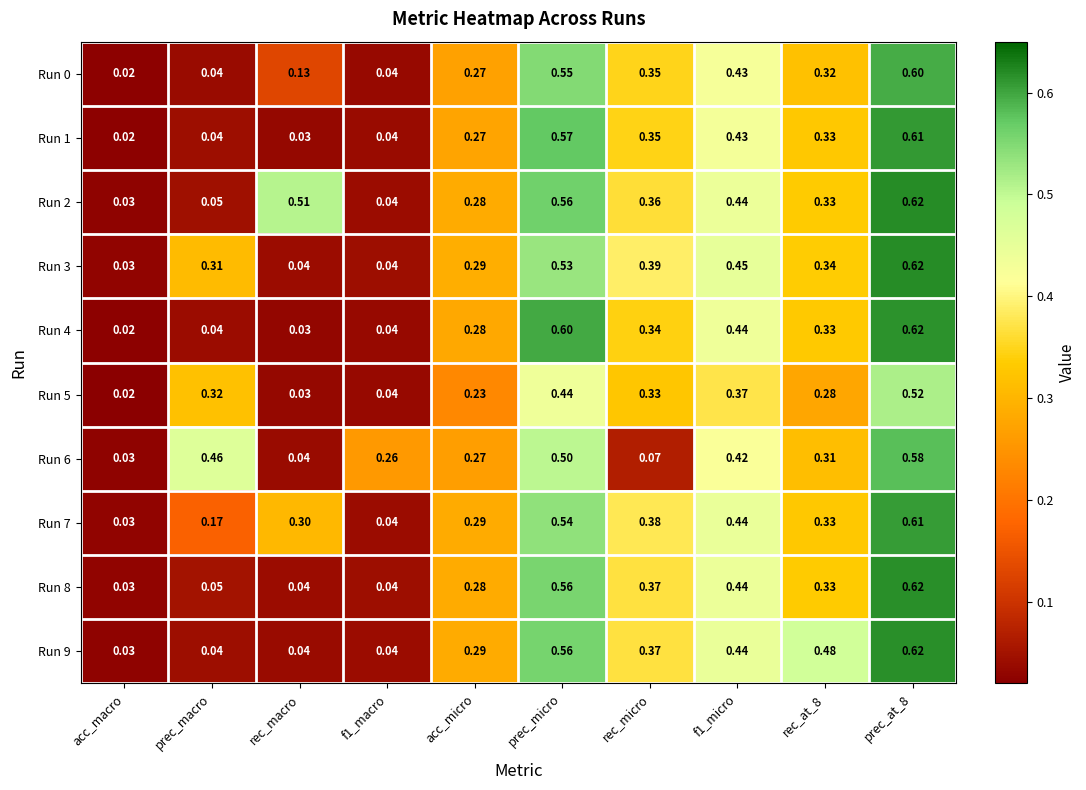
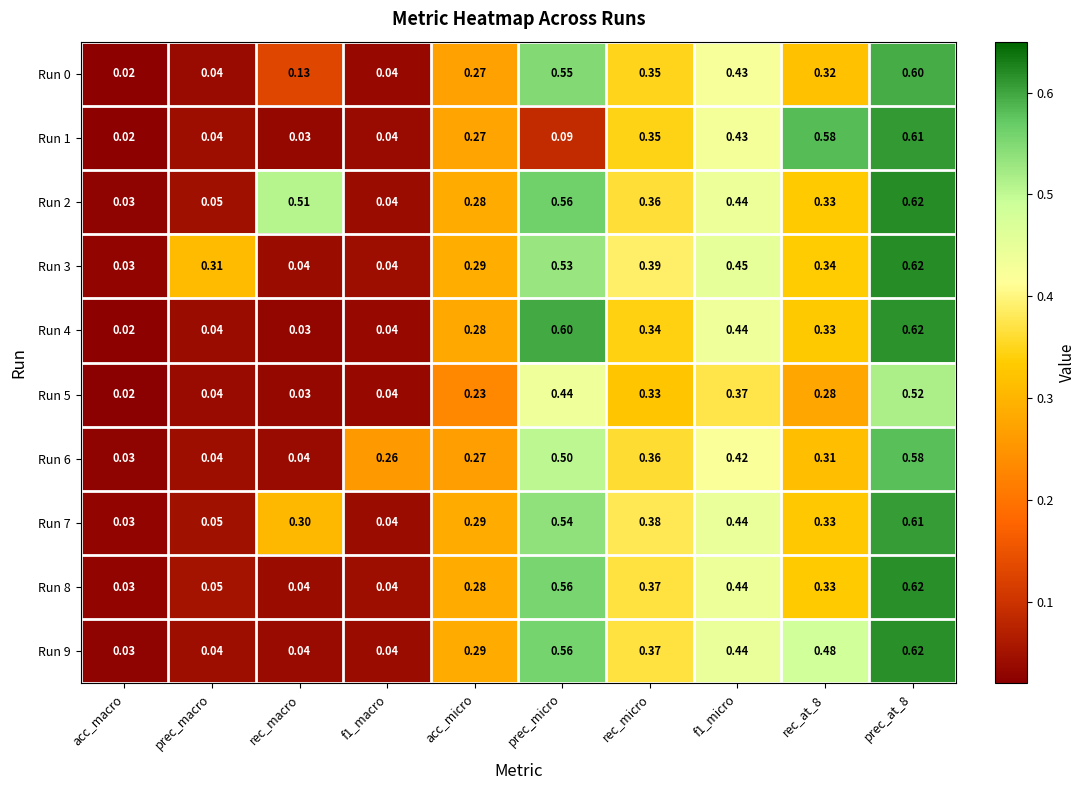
Run 1, prec_micro: 0.57 -> 0.09
Run 1, rec_at_8: 0.33 -> 0.58
Run 5, prec_macro: 0.32 -> 0.04
Run 6, prec_macro: 0.46 -> 0.04
Run 6, rec_micro: 0.07 -> 0.36
Run 7, prec_macro: 0.17 -> 0.05
